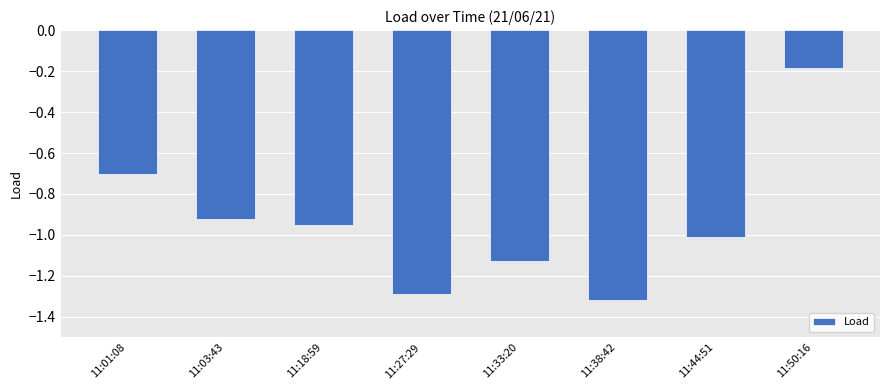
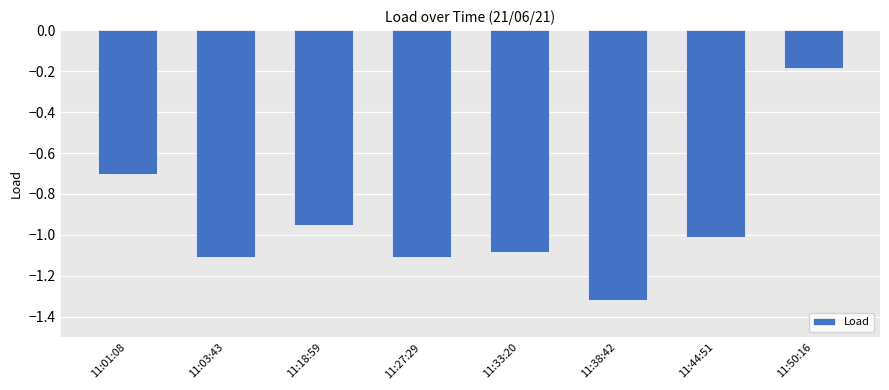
11:03:43: -0.92 -> -1.11
11:27:29: -1.29 -> -1.11
11:33:20: -1.13 -> -1.08
